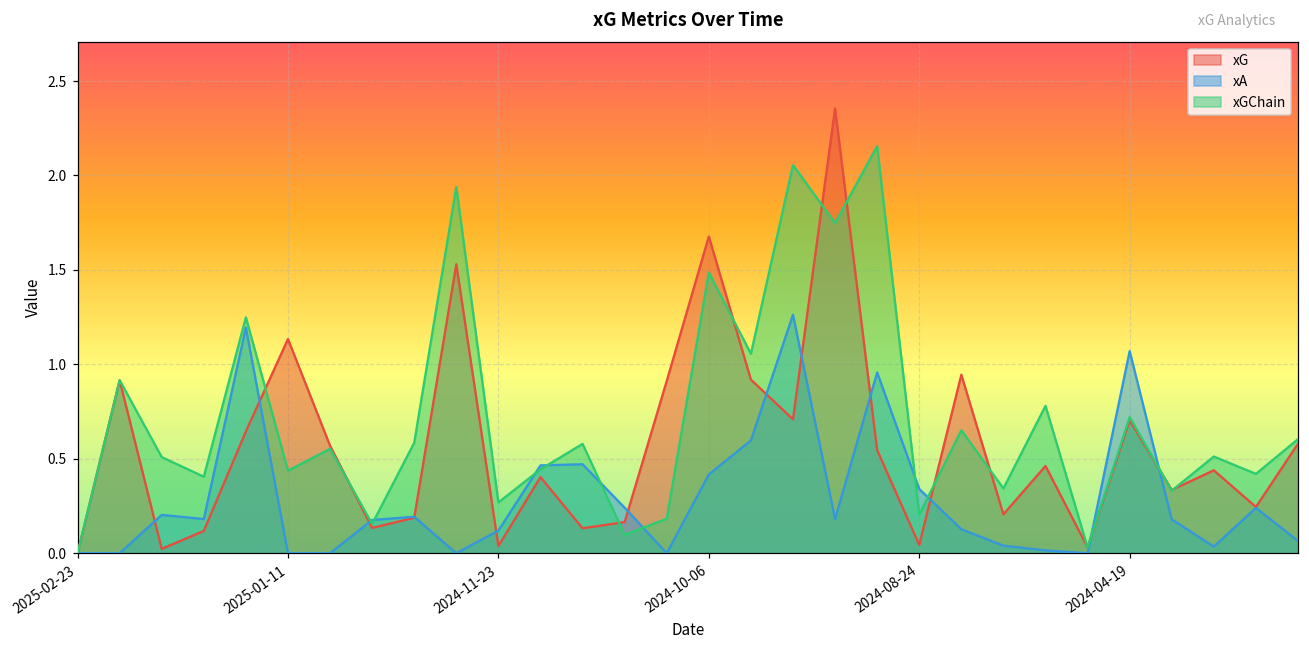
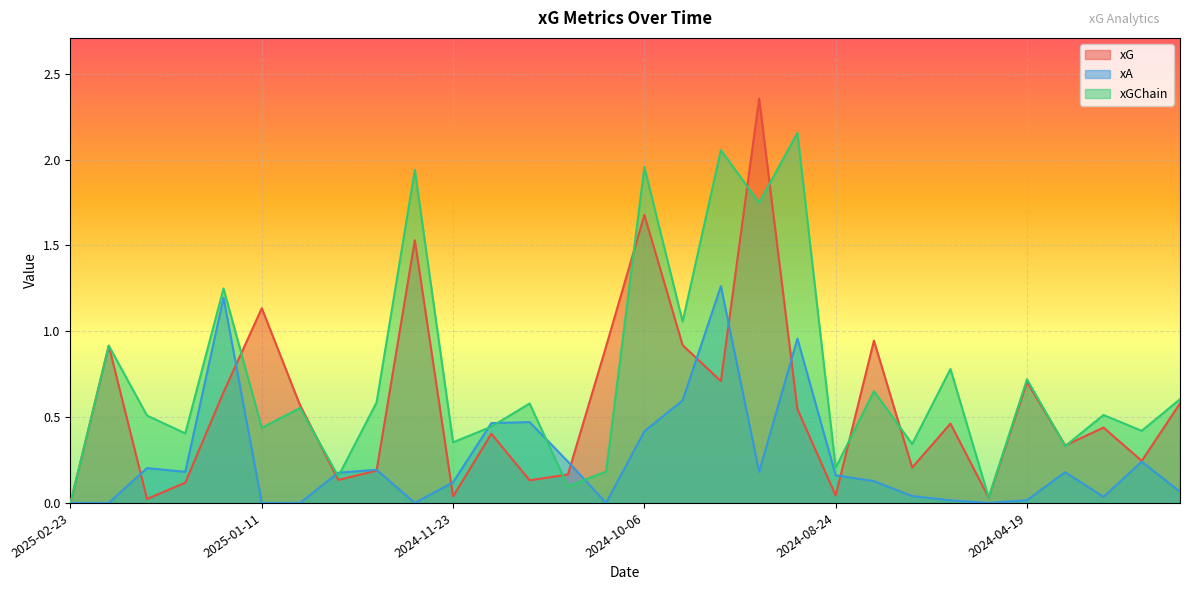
xGChain, 2024-11-23: 0.27 -> 0.35
xGChain, 2024-10-06: 1.49 -> 1.96
xA, 2024-08-24: 0.34 -> 0.16
xA, 2024-04-19: 1.07 -> 0.02
